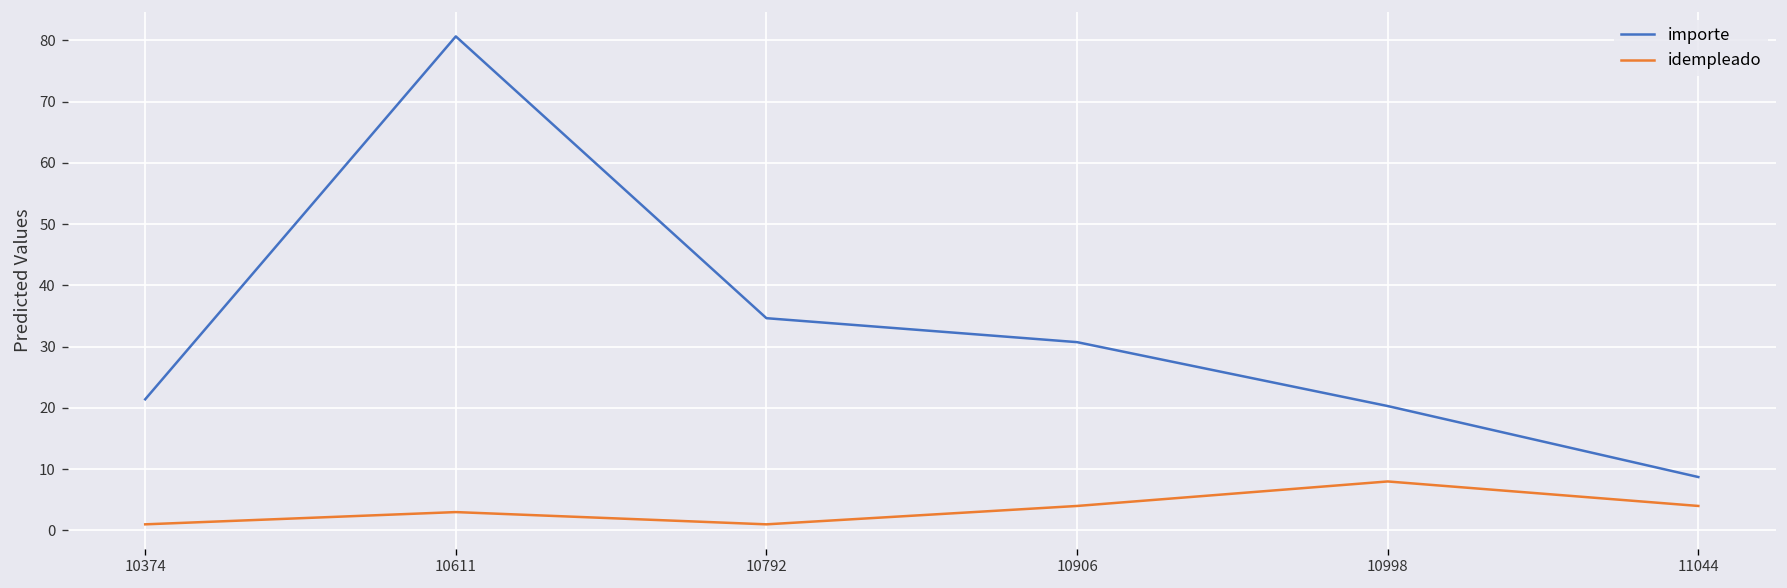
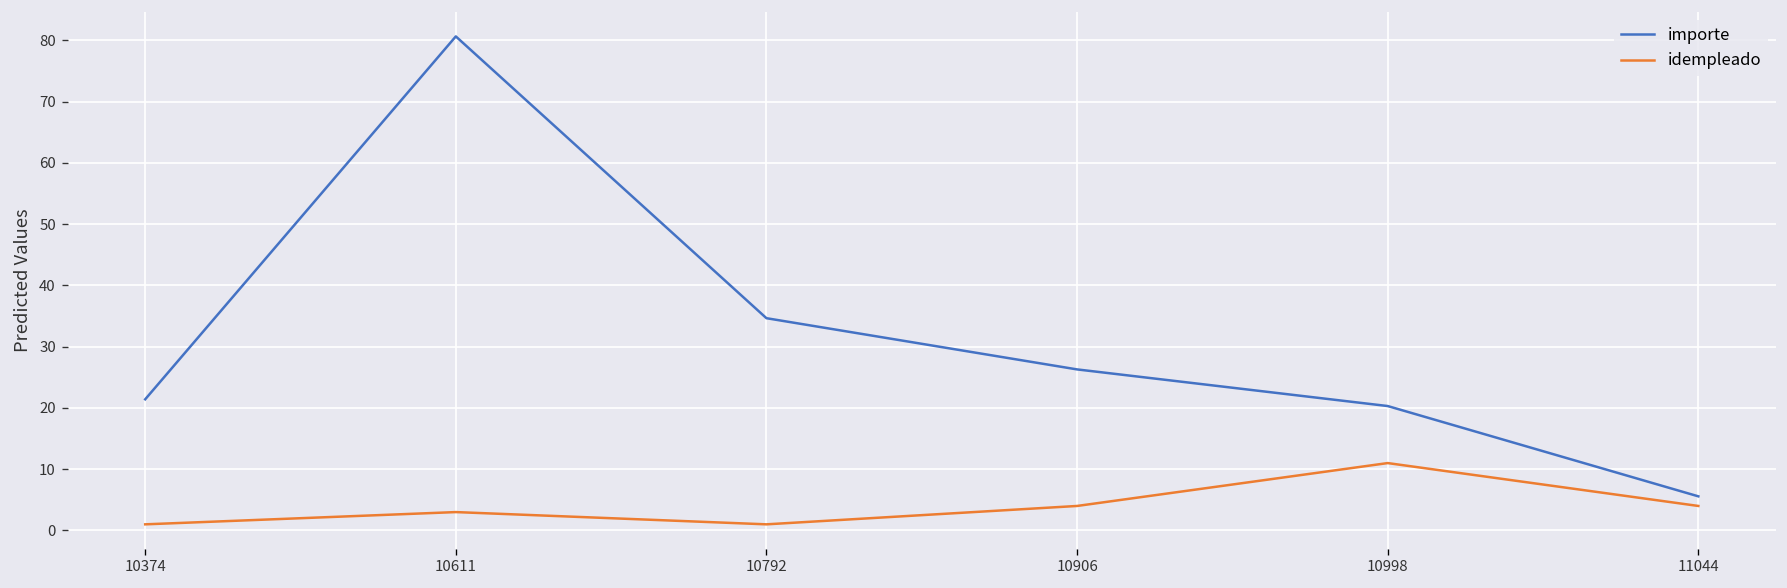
importe, 10906: 31 -> 26
idempleado, 10998: 8 -> 11
importe, 11044: 9 -> 6
